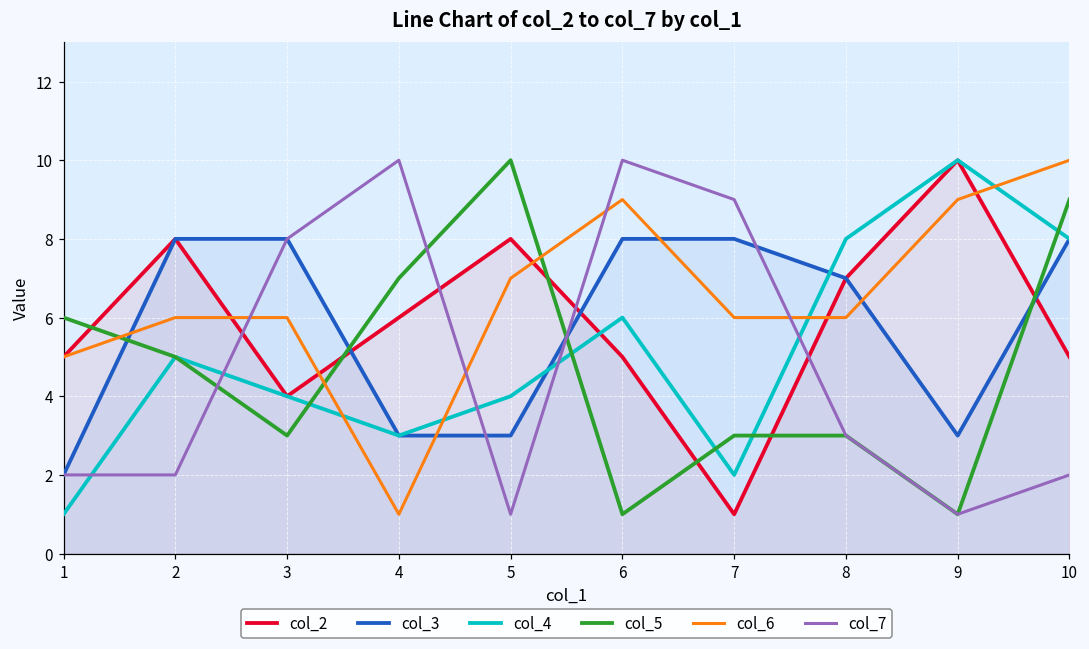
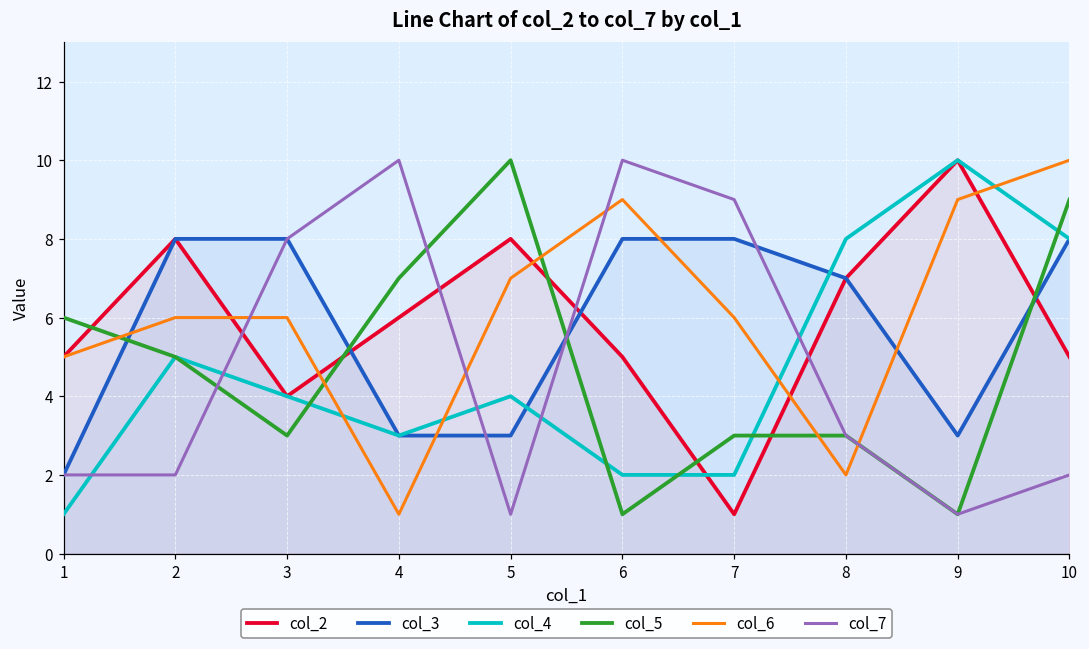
col_4, 6: 6 -> 2
col_6, 8: 6 -> 2
